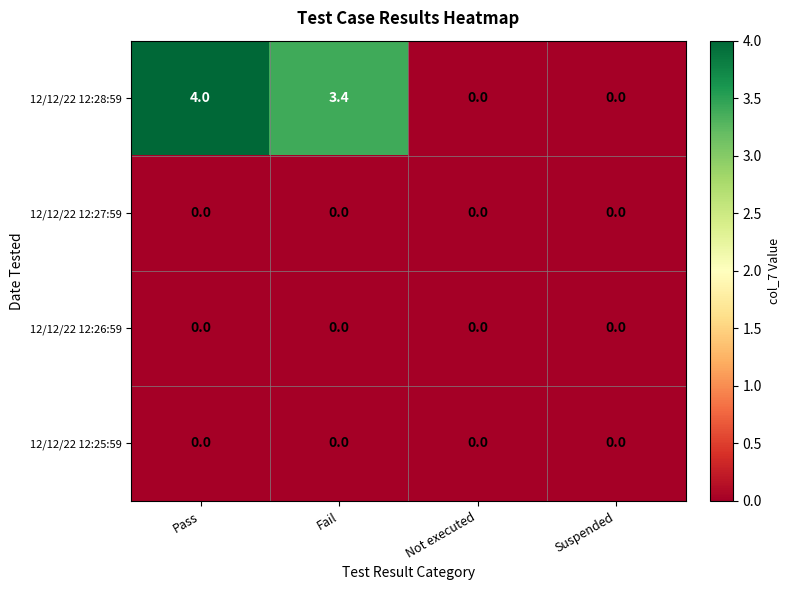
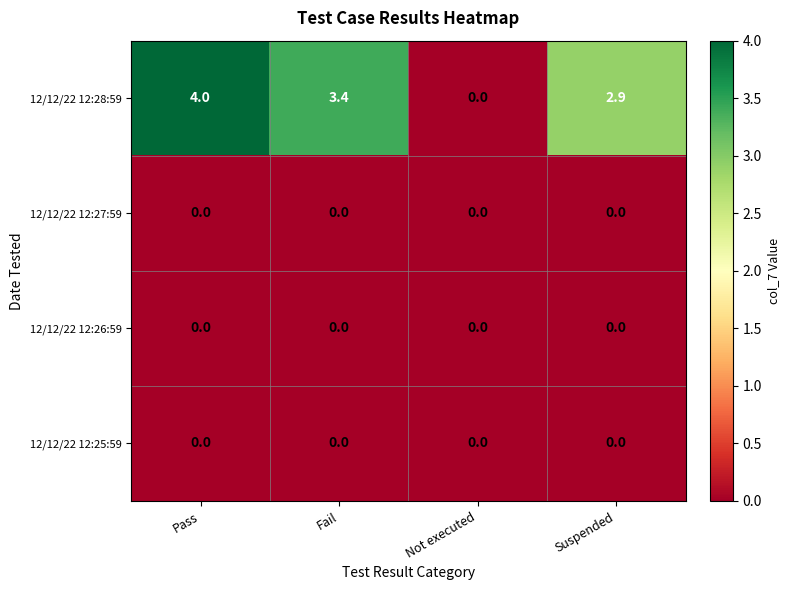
12/12/22 12:28:59, Suspended: 0.0 -> 2.9
